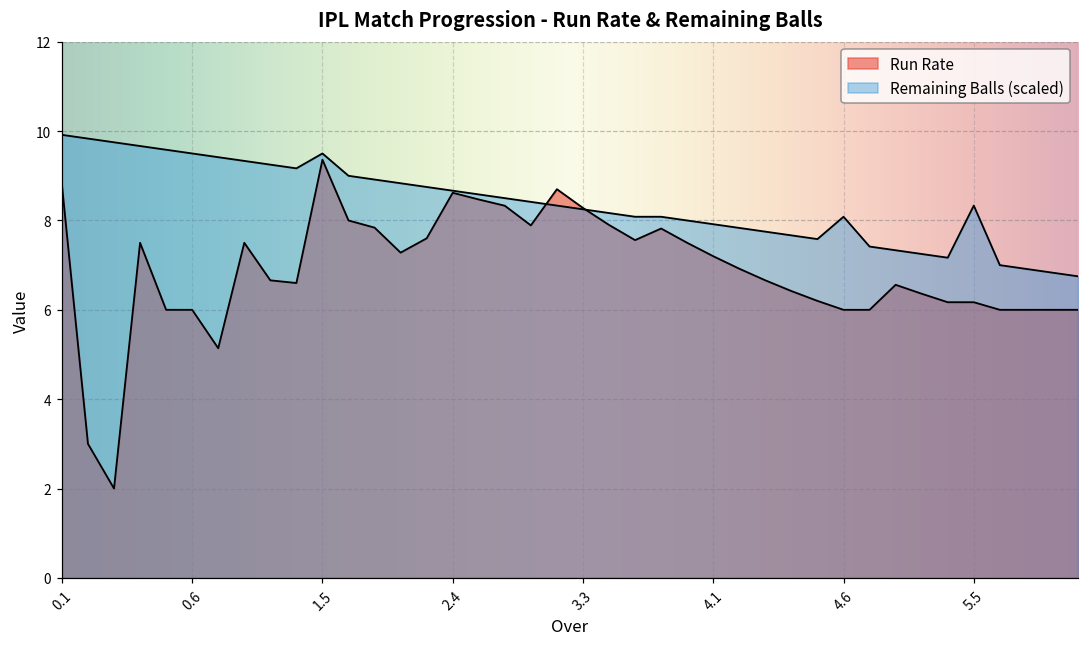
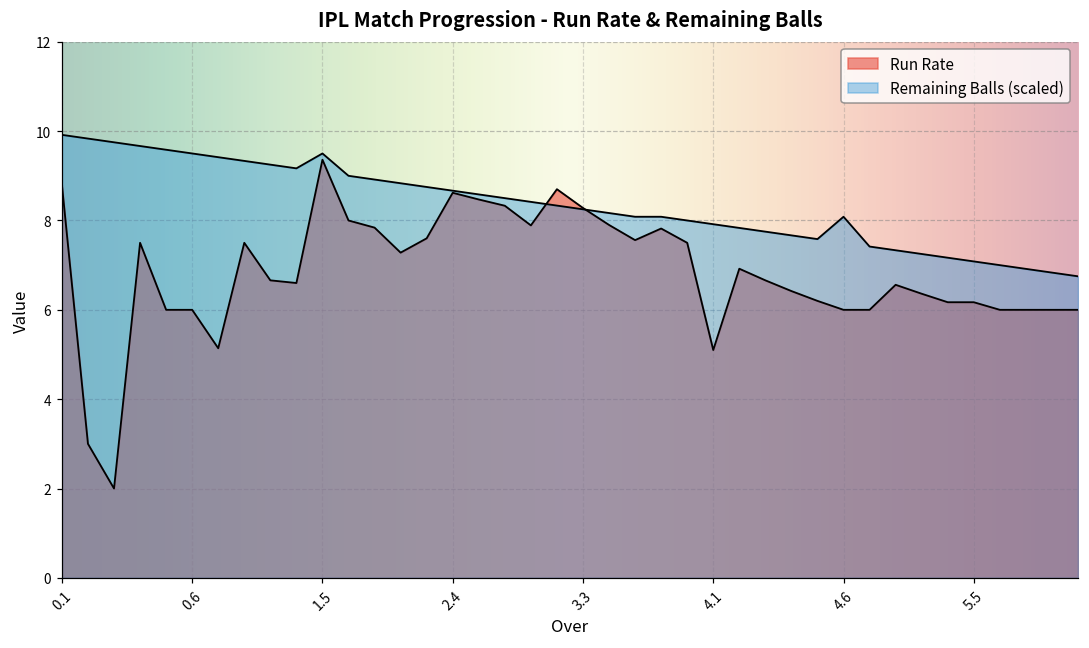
Run Rate, 4.1: 7.2 -> 5.1
Remaining Balls (scaled), 5.5: 8.3 -> 7.1
